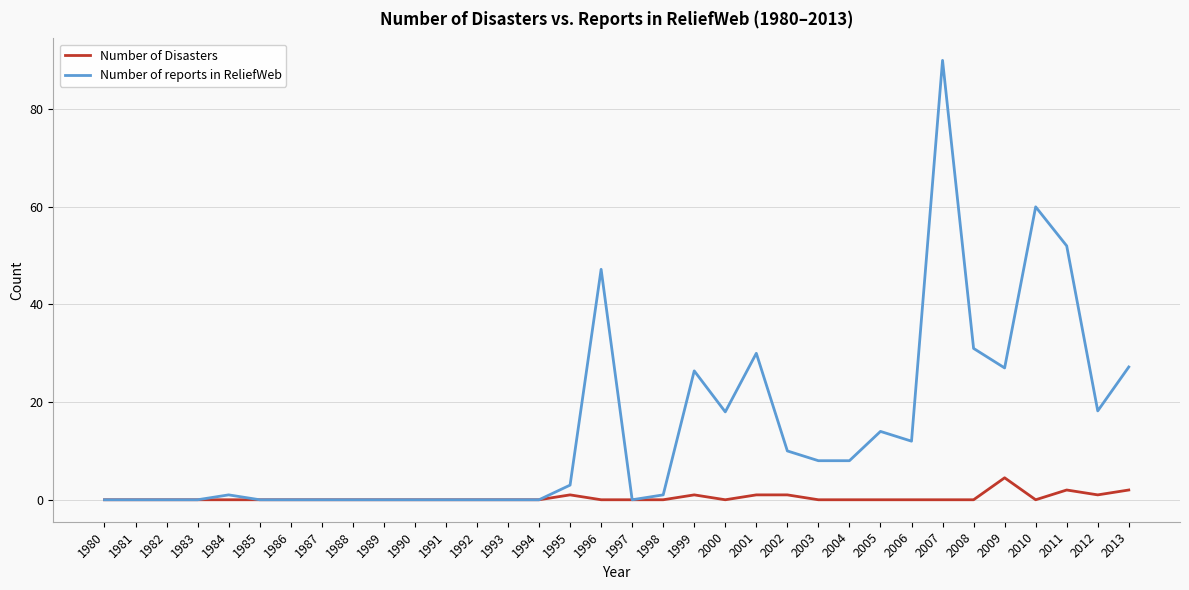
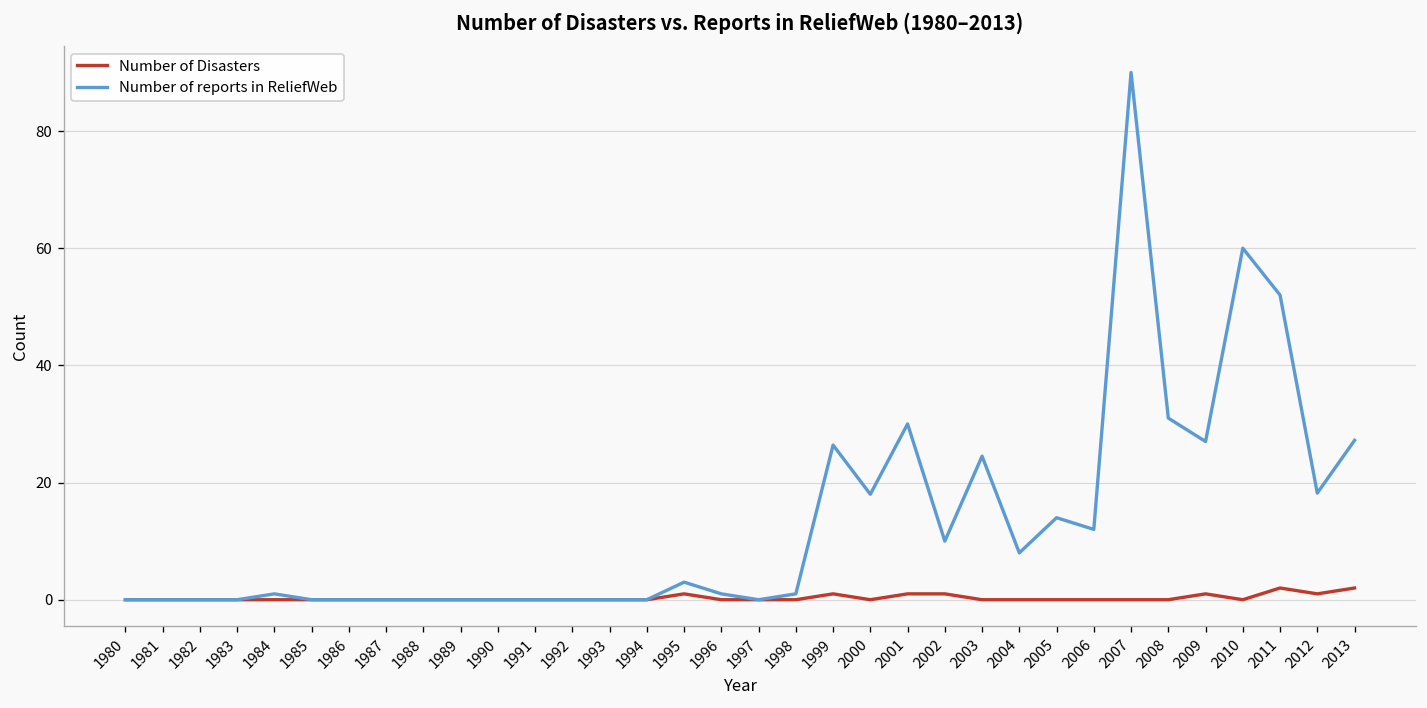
Number of reports in ReliefWeb, 1996: 47 -> 1
Number of reports in ReliefWeb, 2003: 8 -> 25
Number of Disasters, 2009: 5 -> 1
